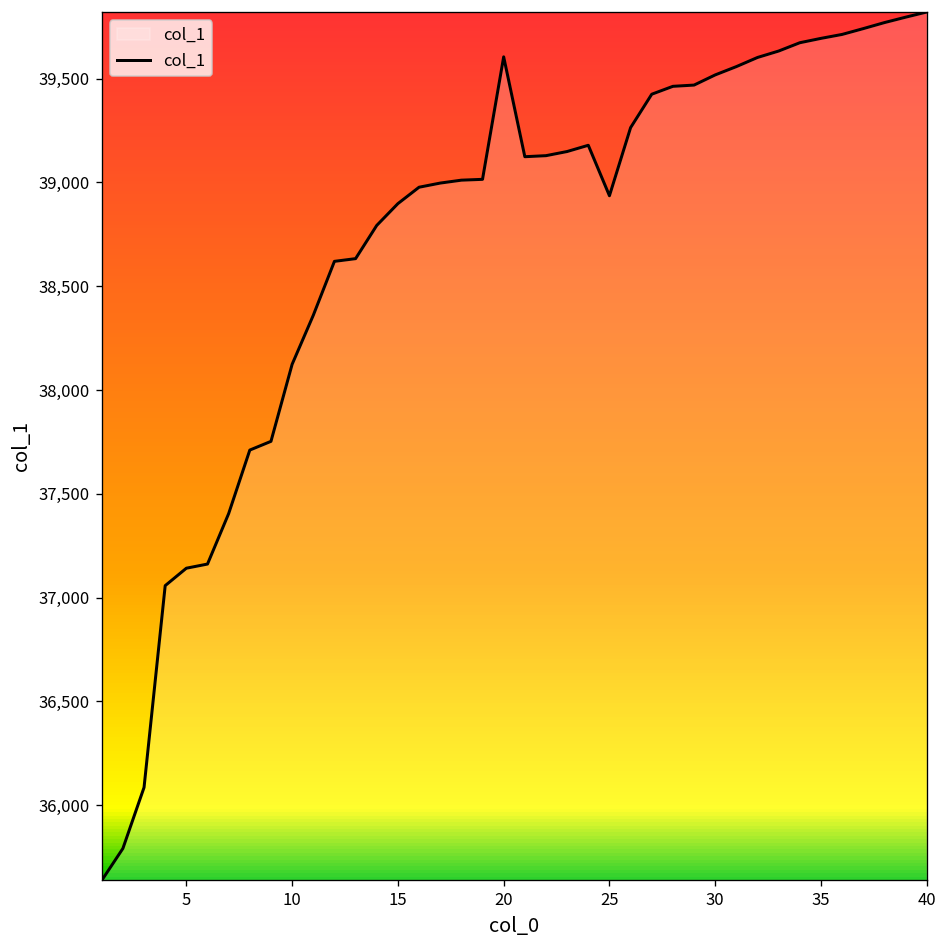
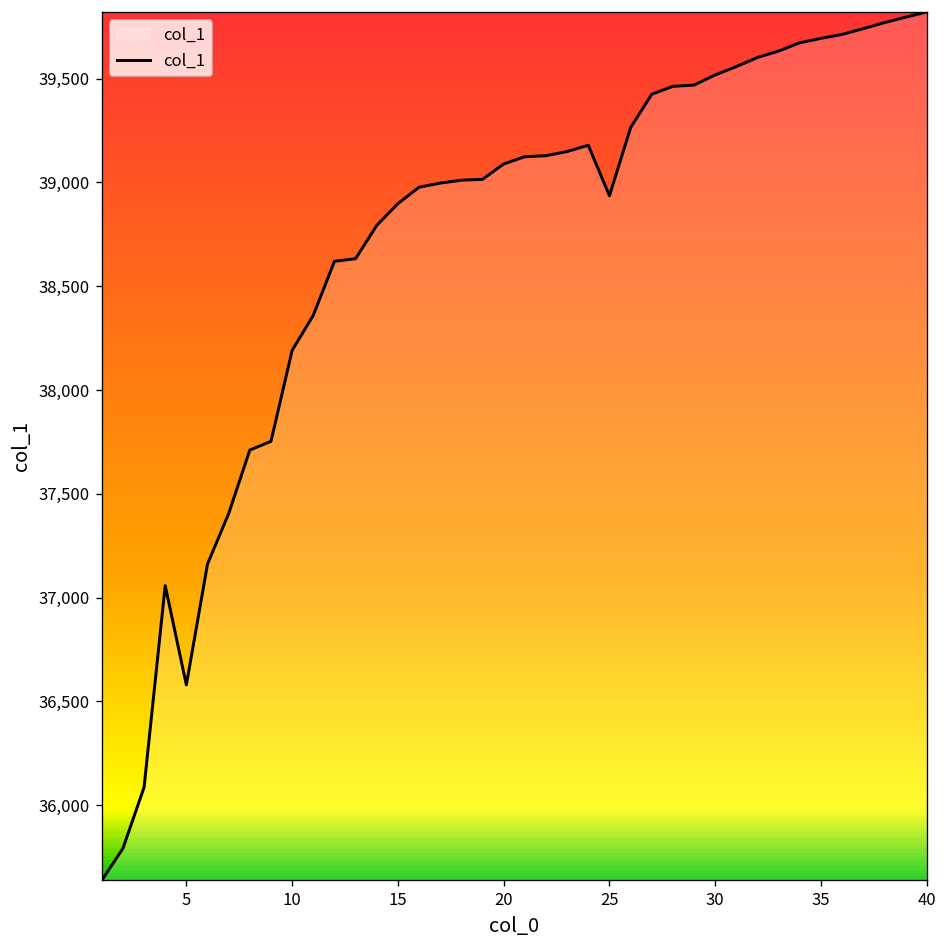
5: 37,140 -> 36,580
10: 38,120 -> 38,190
20: 39,610 -> 39,090
